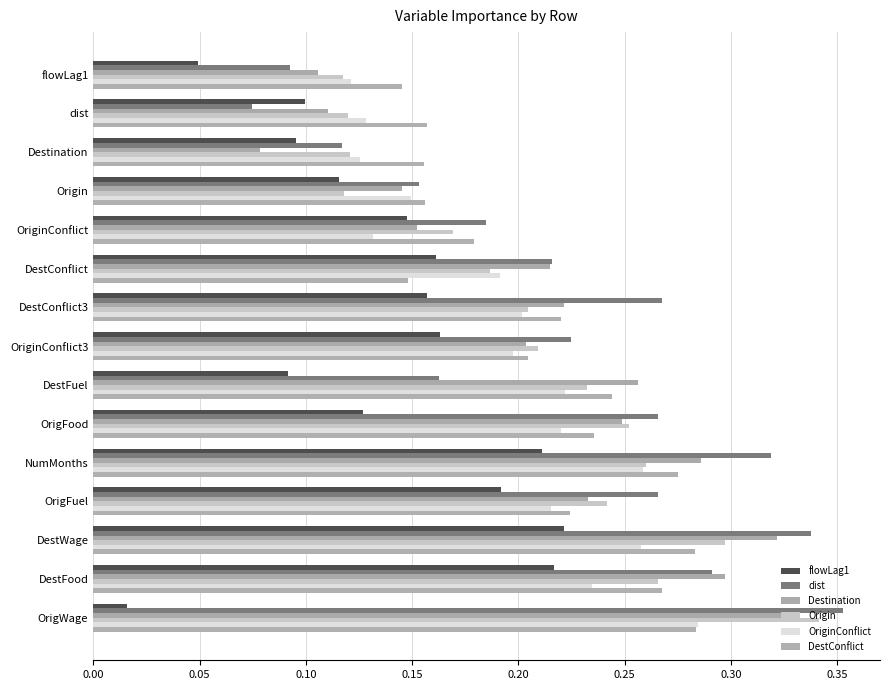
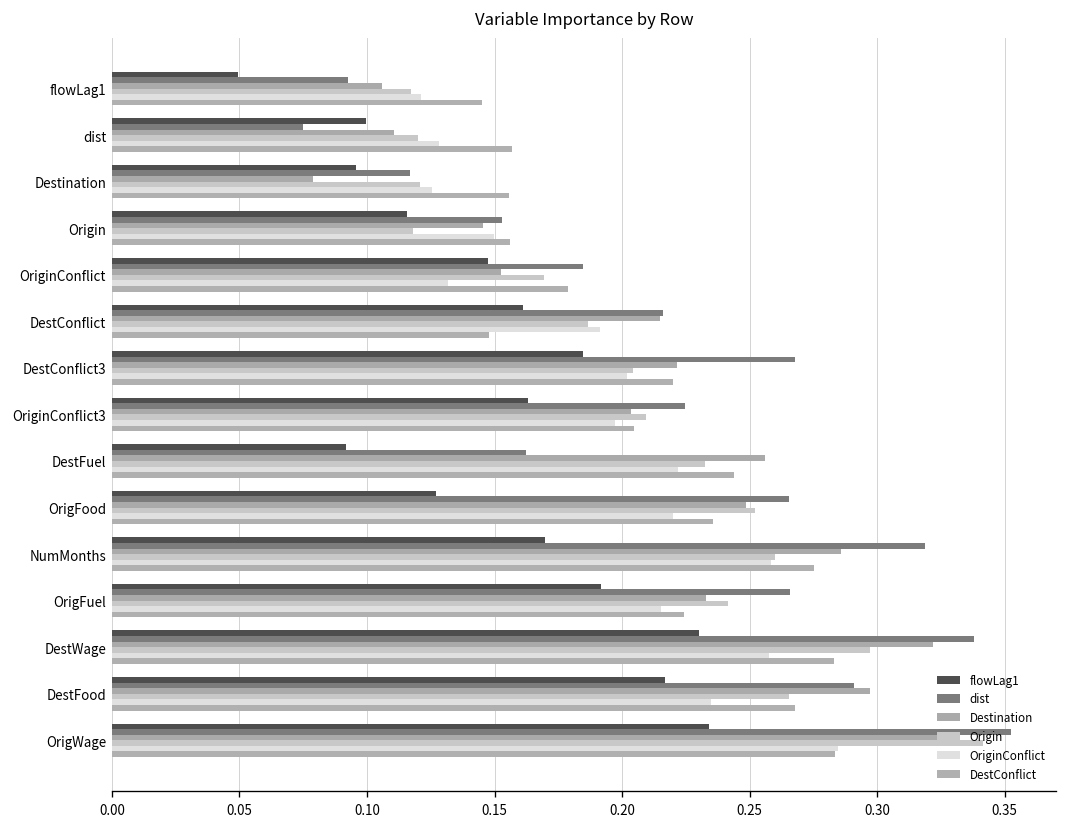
flowLag1, DestConflict3: 0.157 -> 0.184
flowLag1, NumMonths: 0.211 -> 0.170
flowLag1, DestWage: 0.222 -> 0.230
flowLag1, OrigWage: 0.016 -> 0.234
